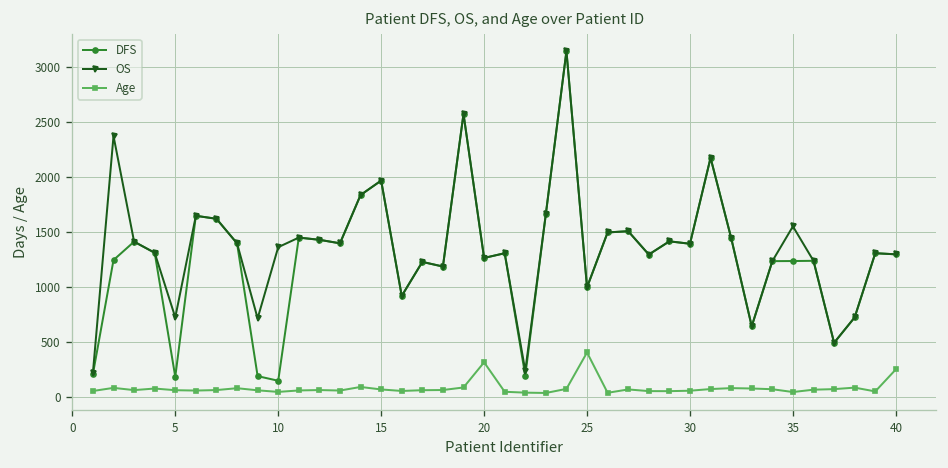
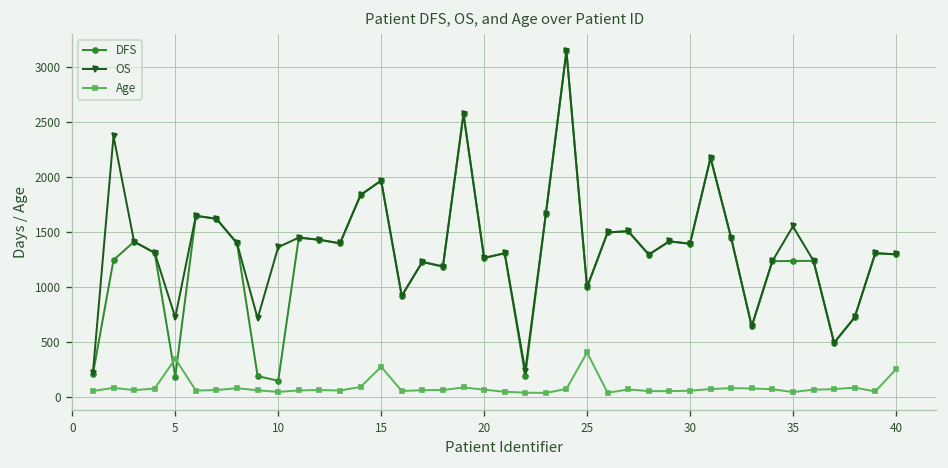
Age, 5: 100 -> 300
Age, 15: 100 -> 300
Age, 20: 300 -> 100
